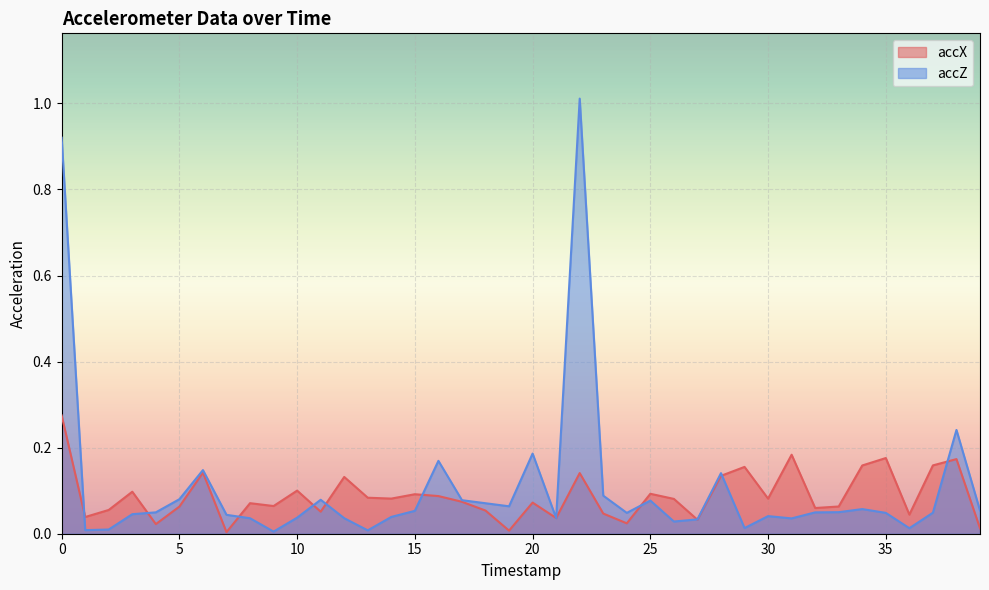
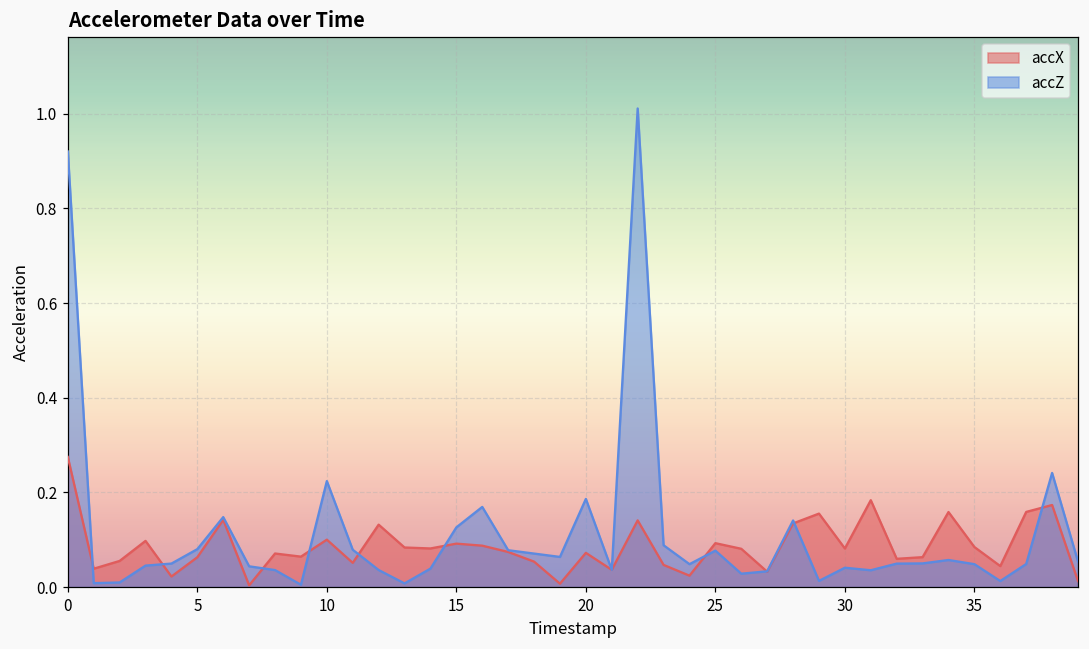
accZ, 10: 0.04 -> 0.22
accZ, 15: 0.05 -> 0.13
accX, 35: 0.18 -> 0.08
